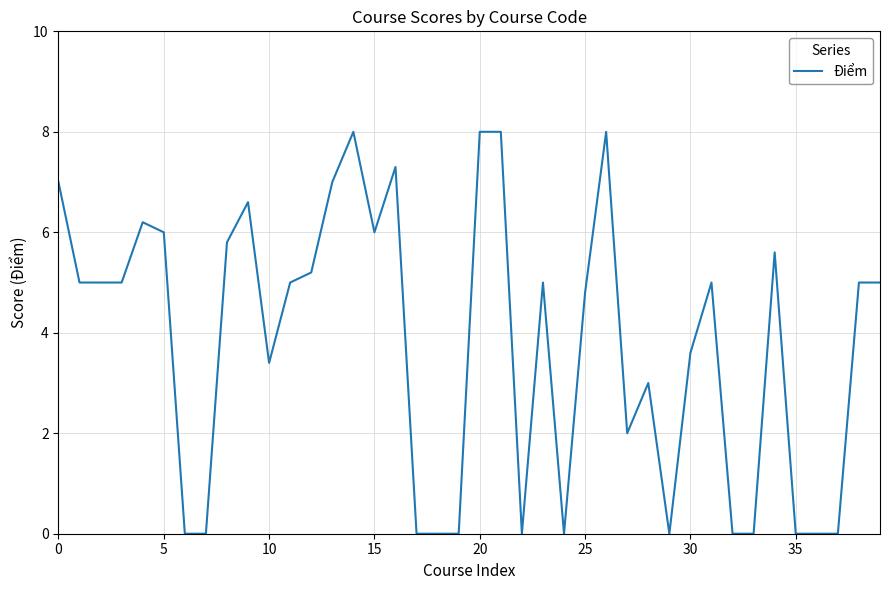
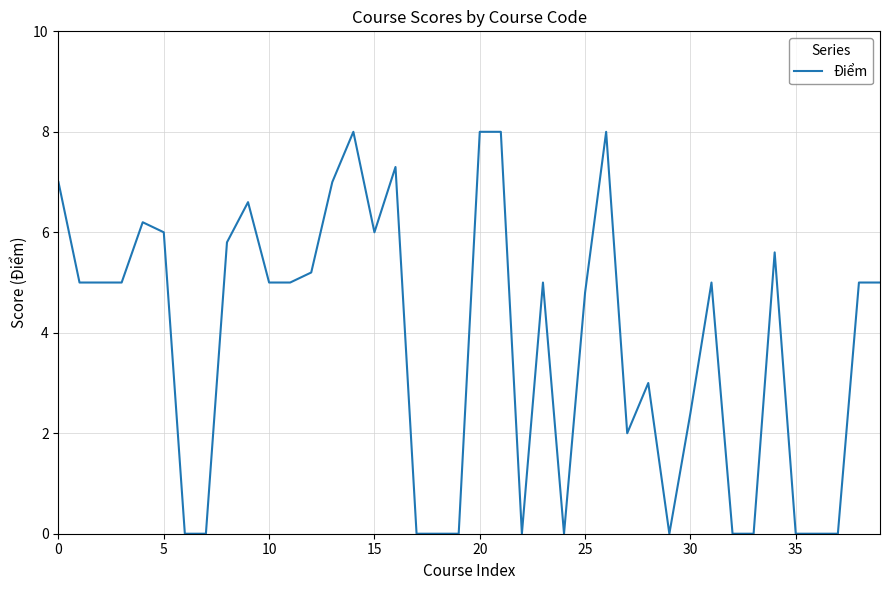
10: 3.4 -> 5.0
30: 3.6 -> 2.4
